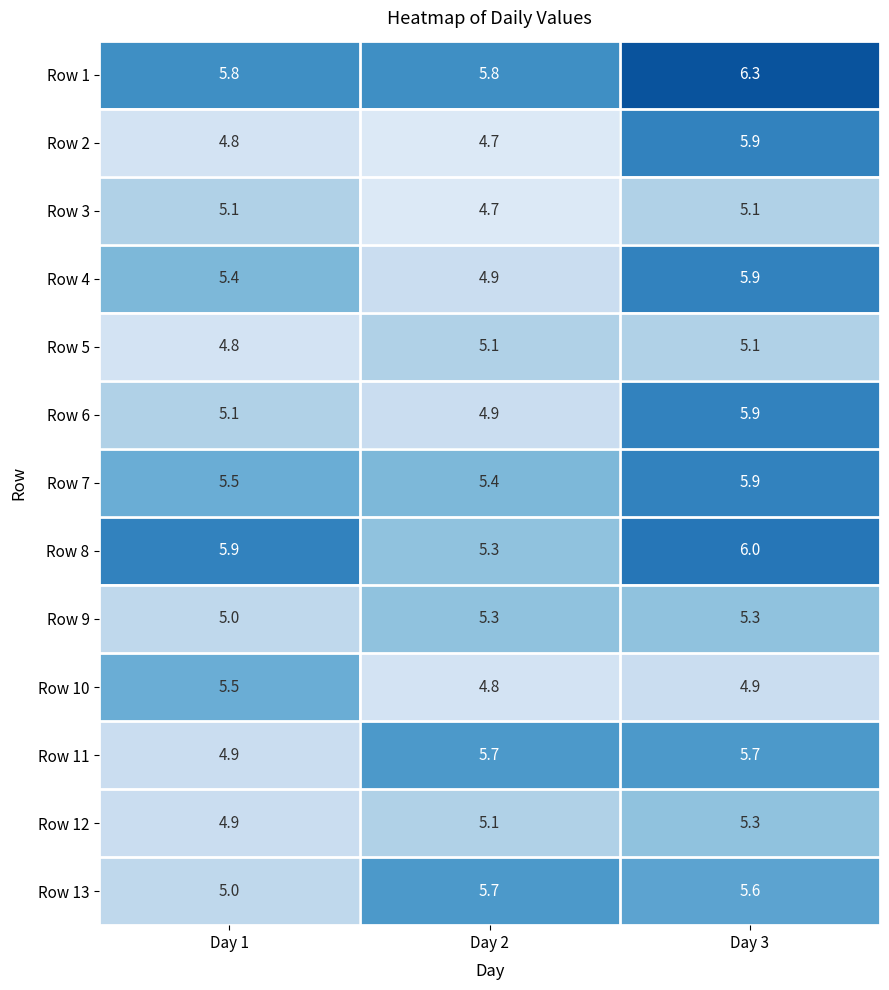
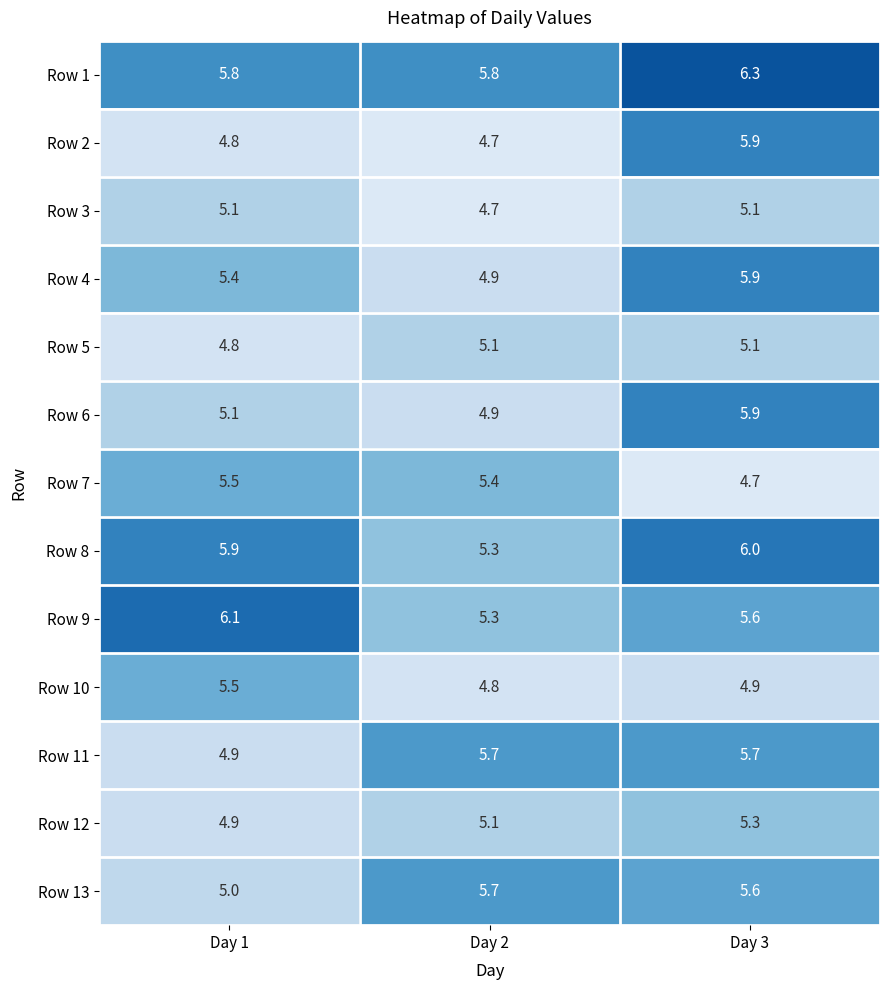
Row 7, Day 3: 5.9 -> 4.7
Row 9, Day 1: 5.0 -> 6.1
Row 9, Day 3: 5.3 -> 5.6
